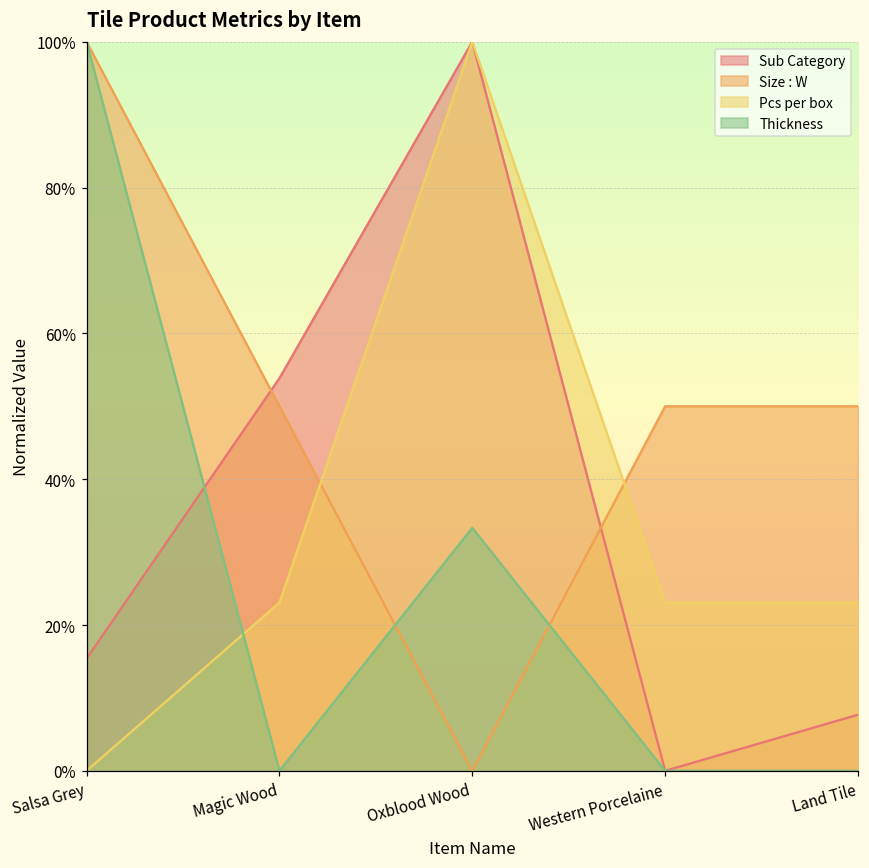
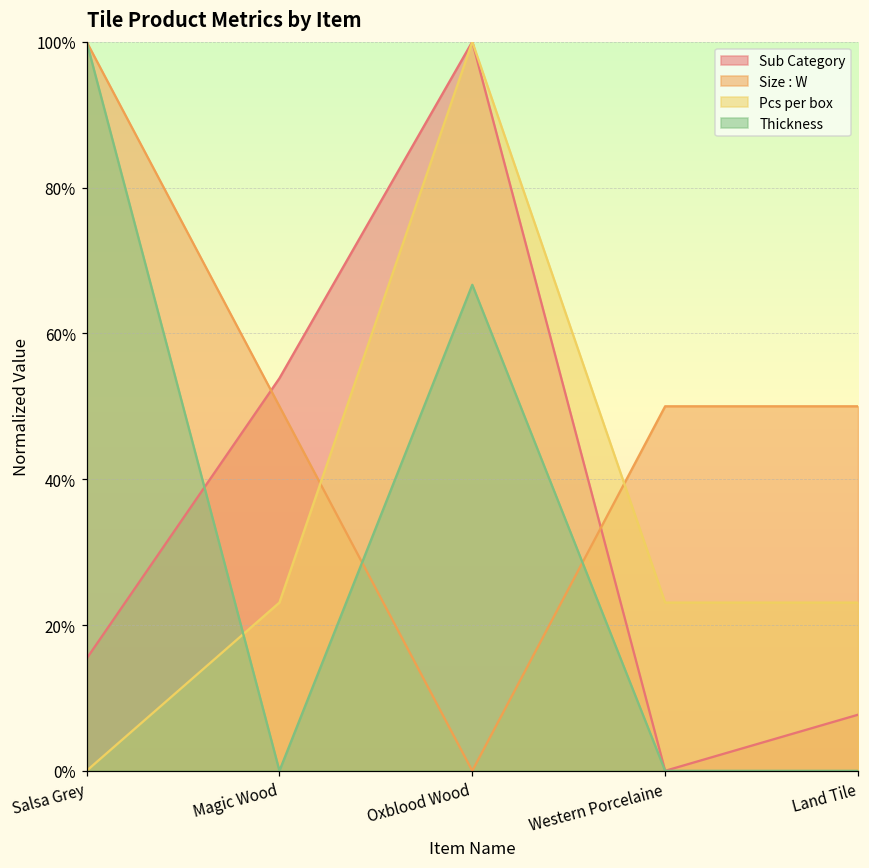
Thickness, Oxblood Wood: 33% -> 67%
